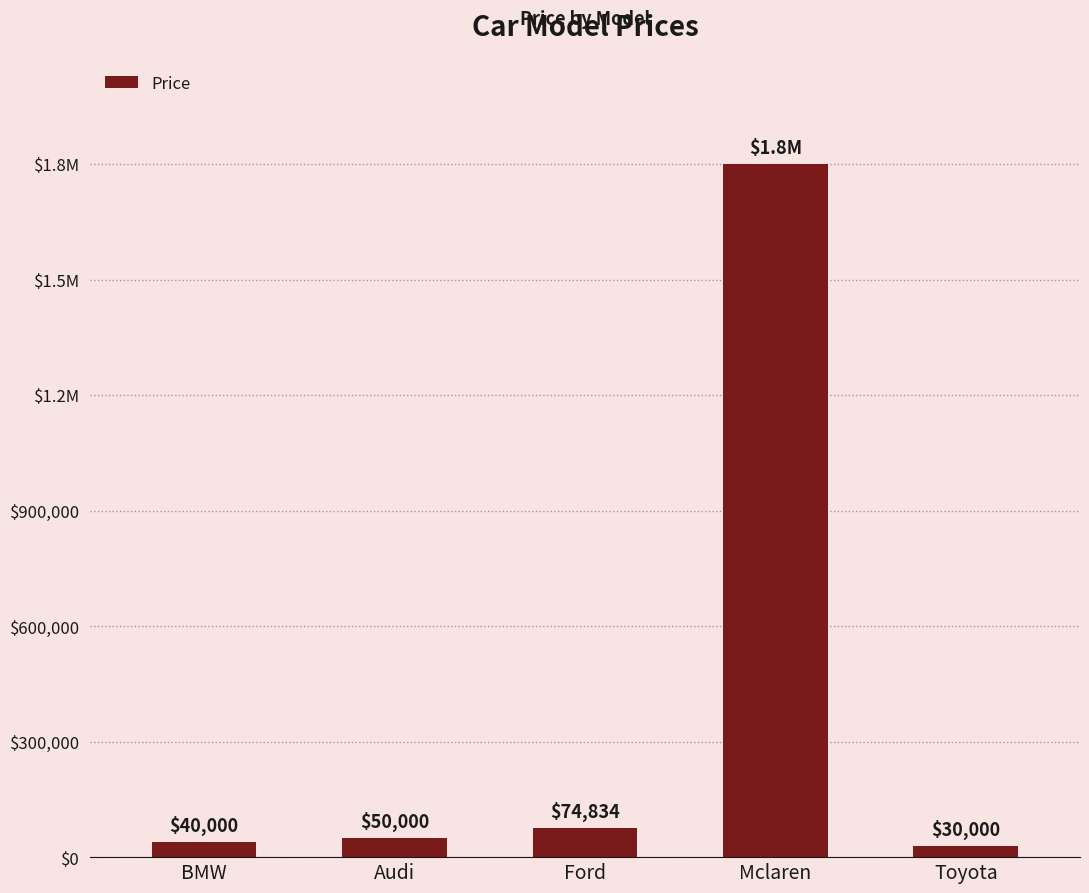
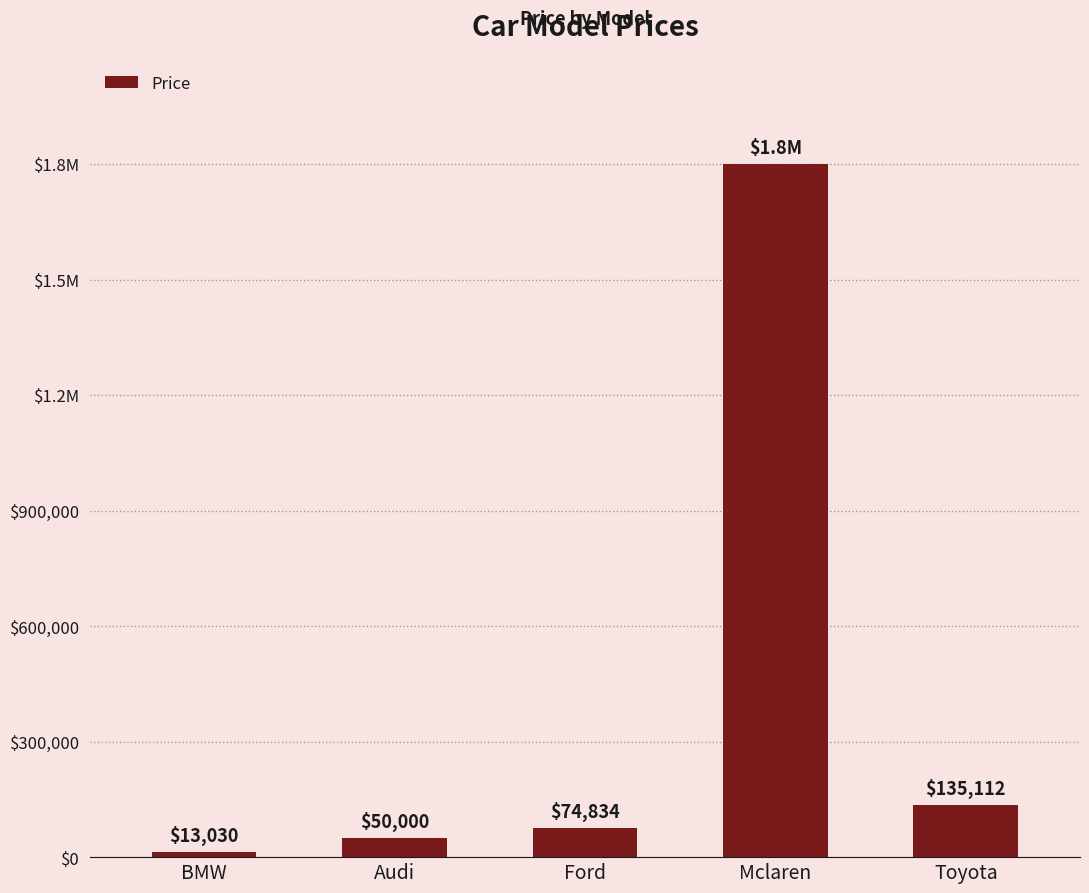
BMW: $40,000 -> $13,030
Toyota: $30,000 -> $135,112
